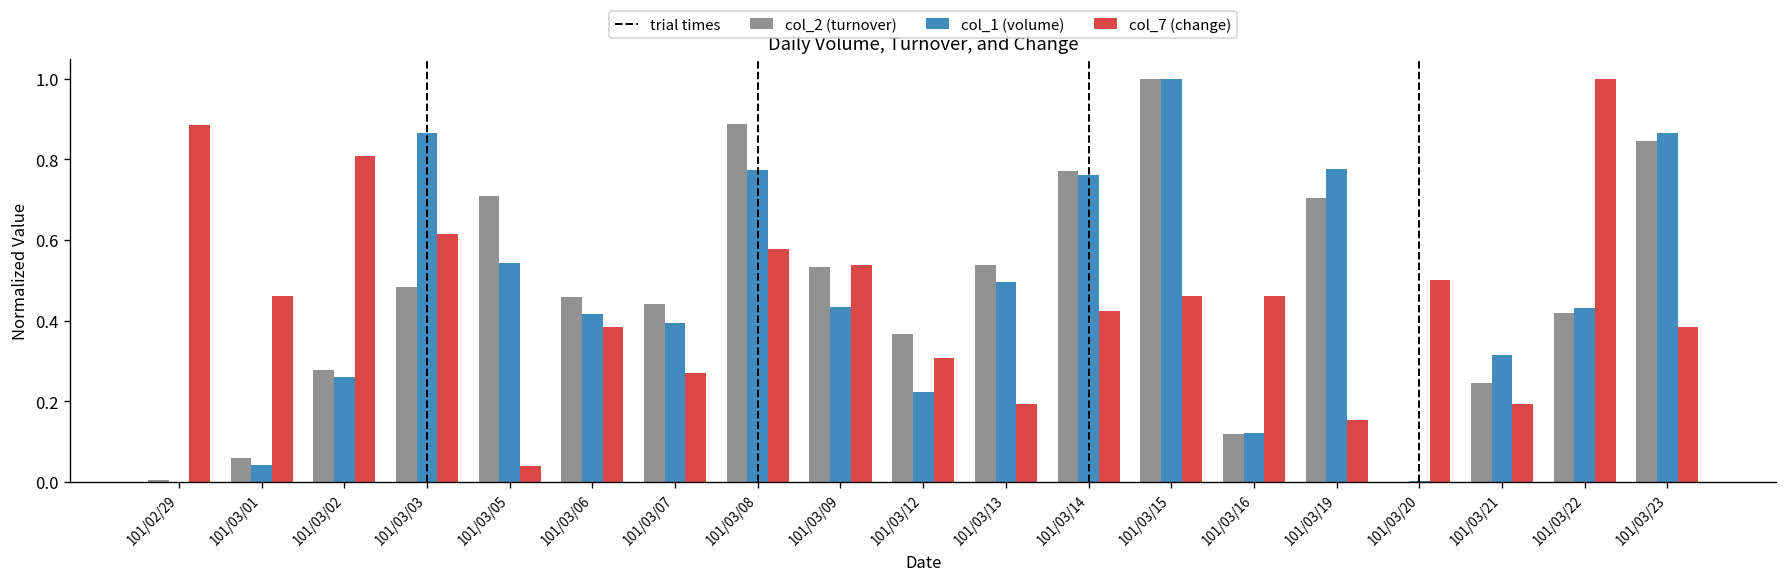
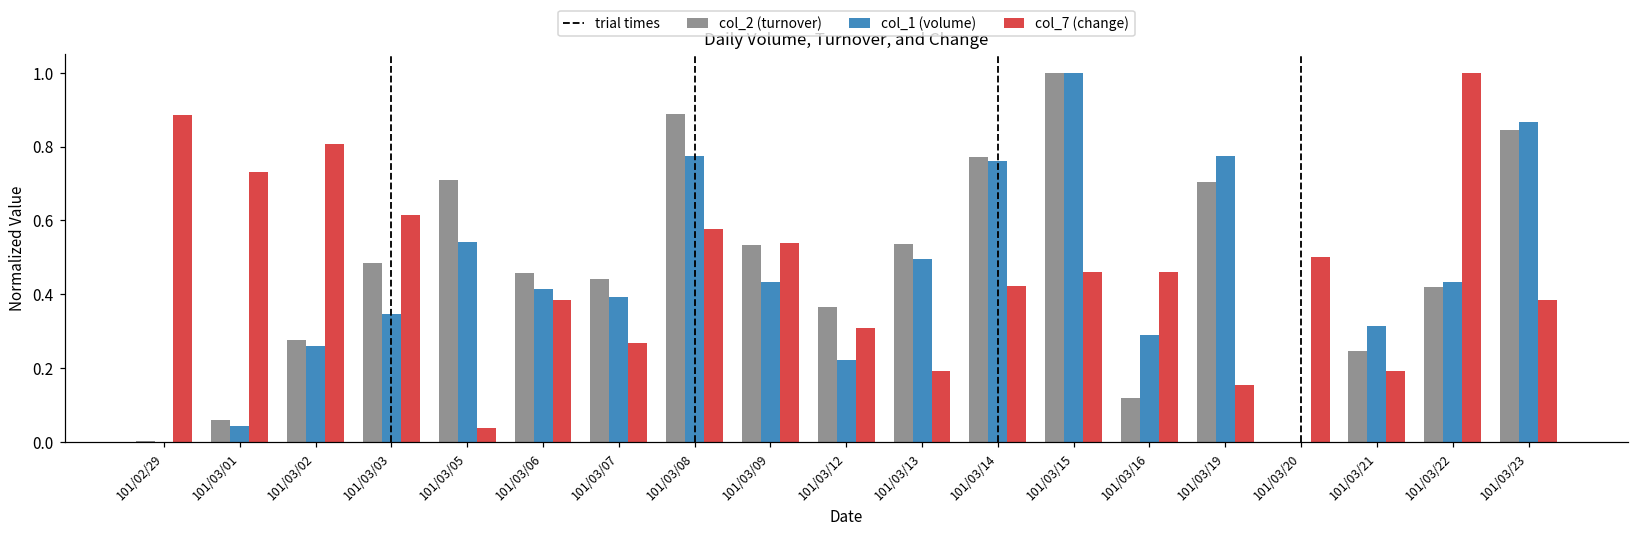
col_7 (change), 101/03/01: 0.46 -> 0.73
col_1 (volume), 101/03/03: 0.86 -> 0.35
col_1 (volume), 101/03/16: 0.12 -> 0.29
